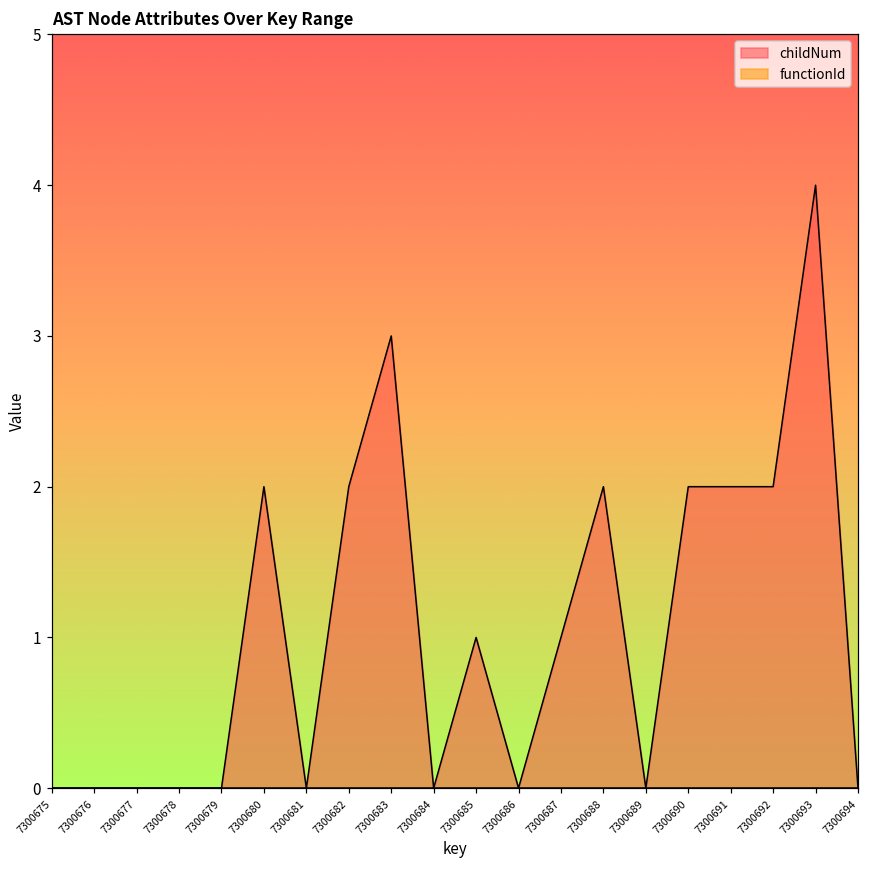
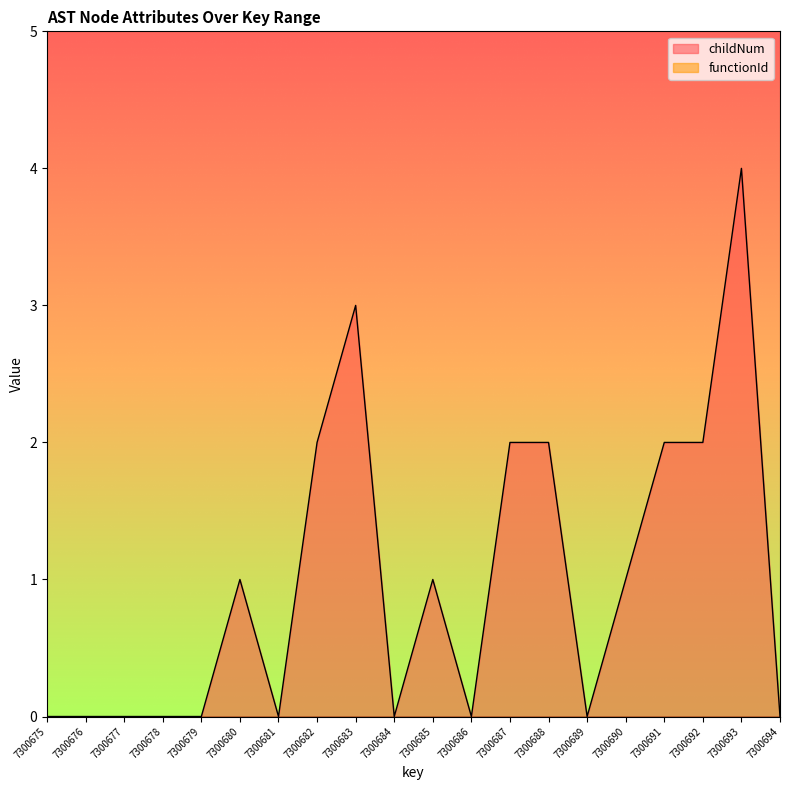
childNum, 7300680: 2 -> 1
childNum, 7300687: 1 -> 2
childNum, 7300690: 2 -> 1
